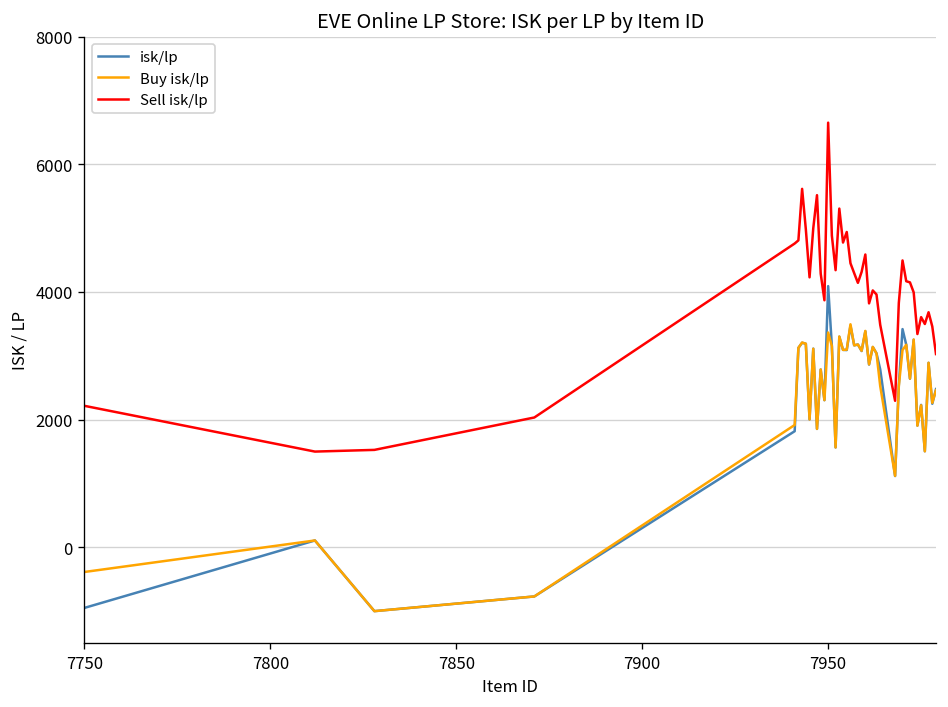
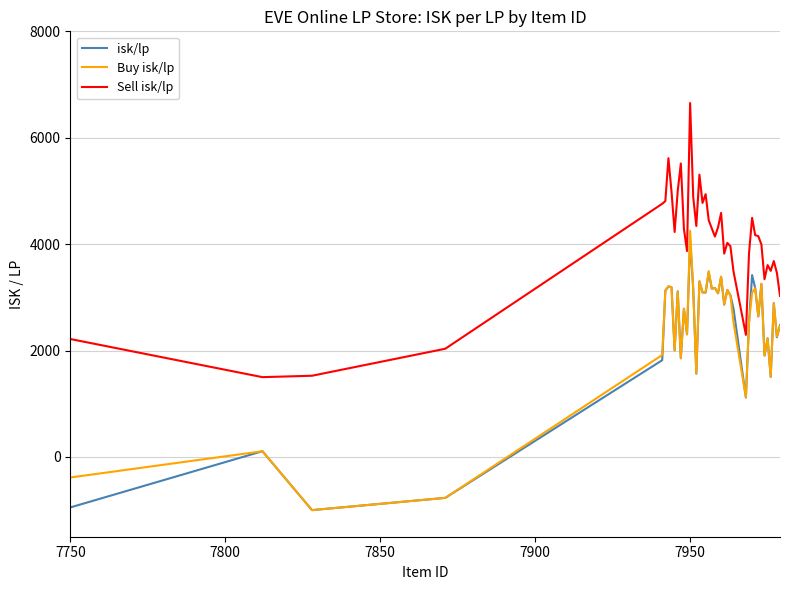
Buy isk/lp, 7950: 3400 -> 4300
